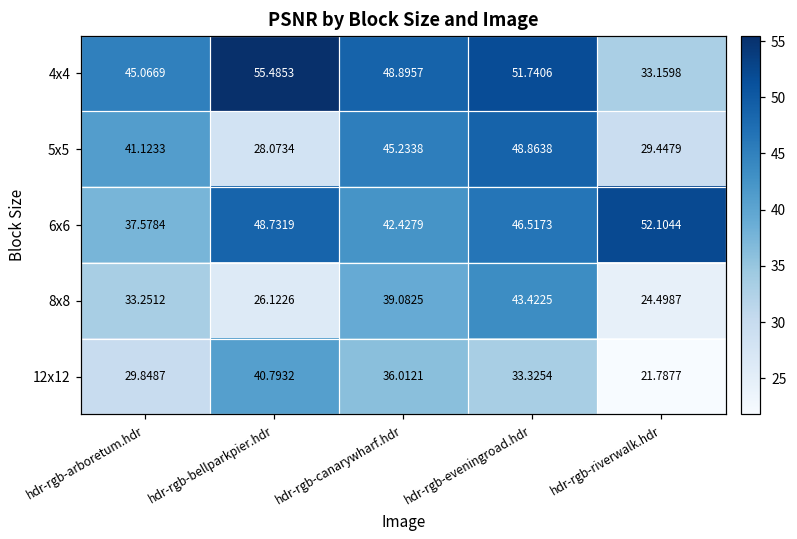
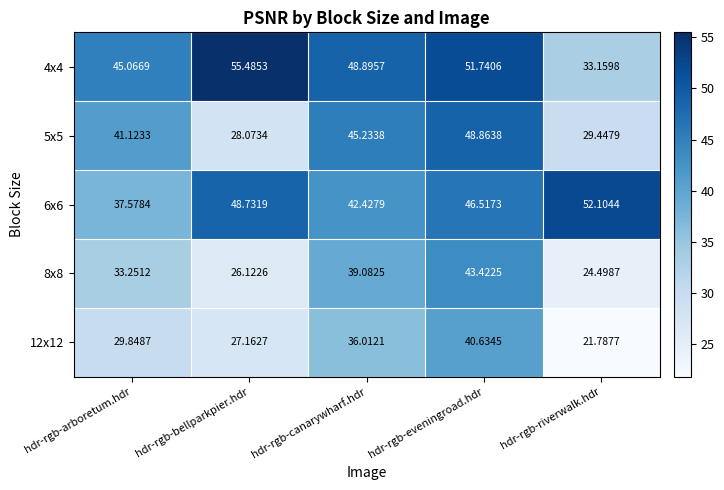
12x12, hdr-rgb-bellparkpier.hdr: 40.7932 -> 27.1627
12x12, hdr-rgb-eveningroad.hdr: 33.3254 -> 40.6345
